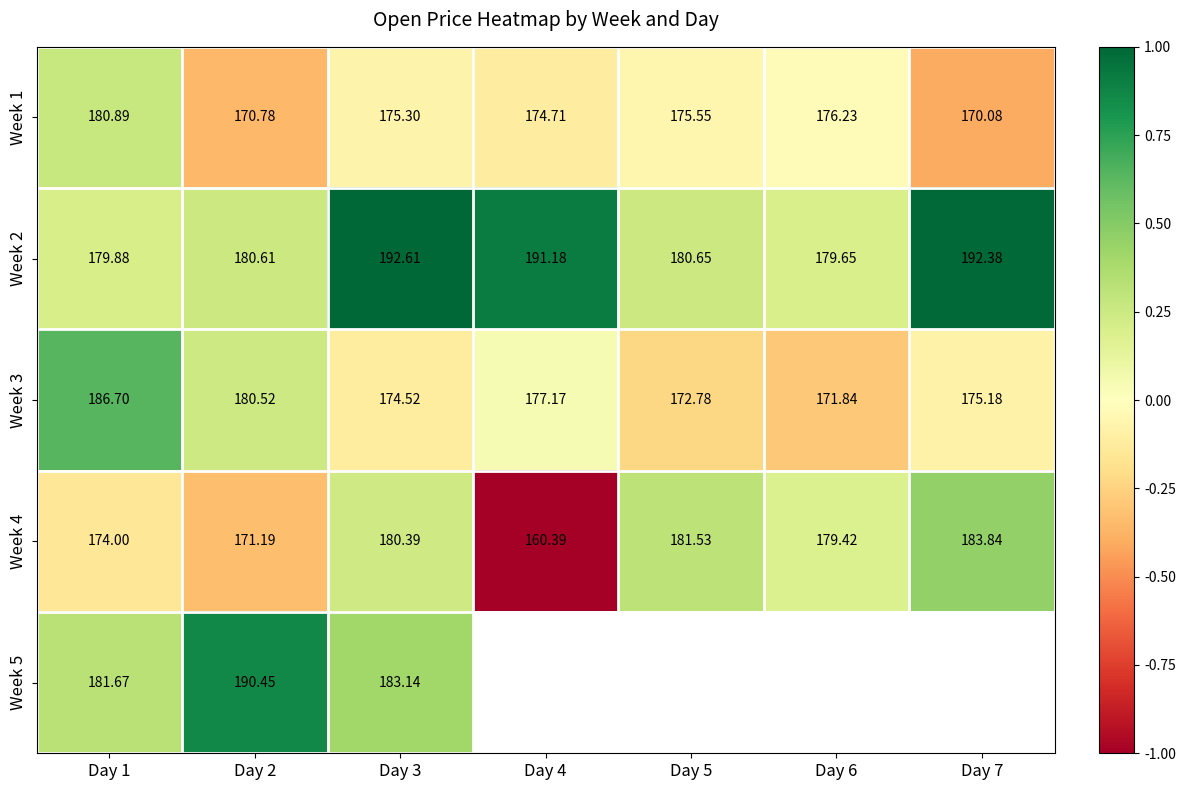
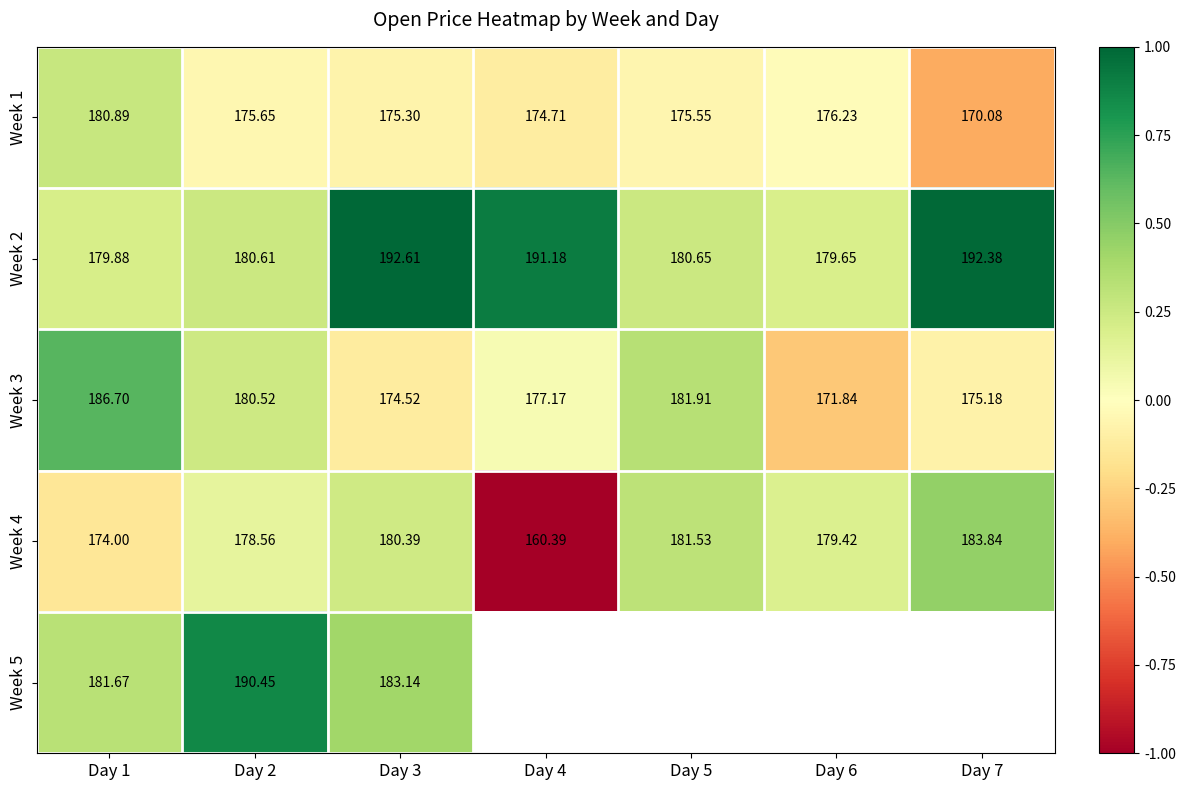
Week 1, Day 2: 170.78 -> 175.65
Week 3, Day 5: 172.78 -> 181.91
Week 4, Day 2: 171.19 -> 178.56
